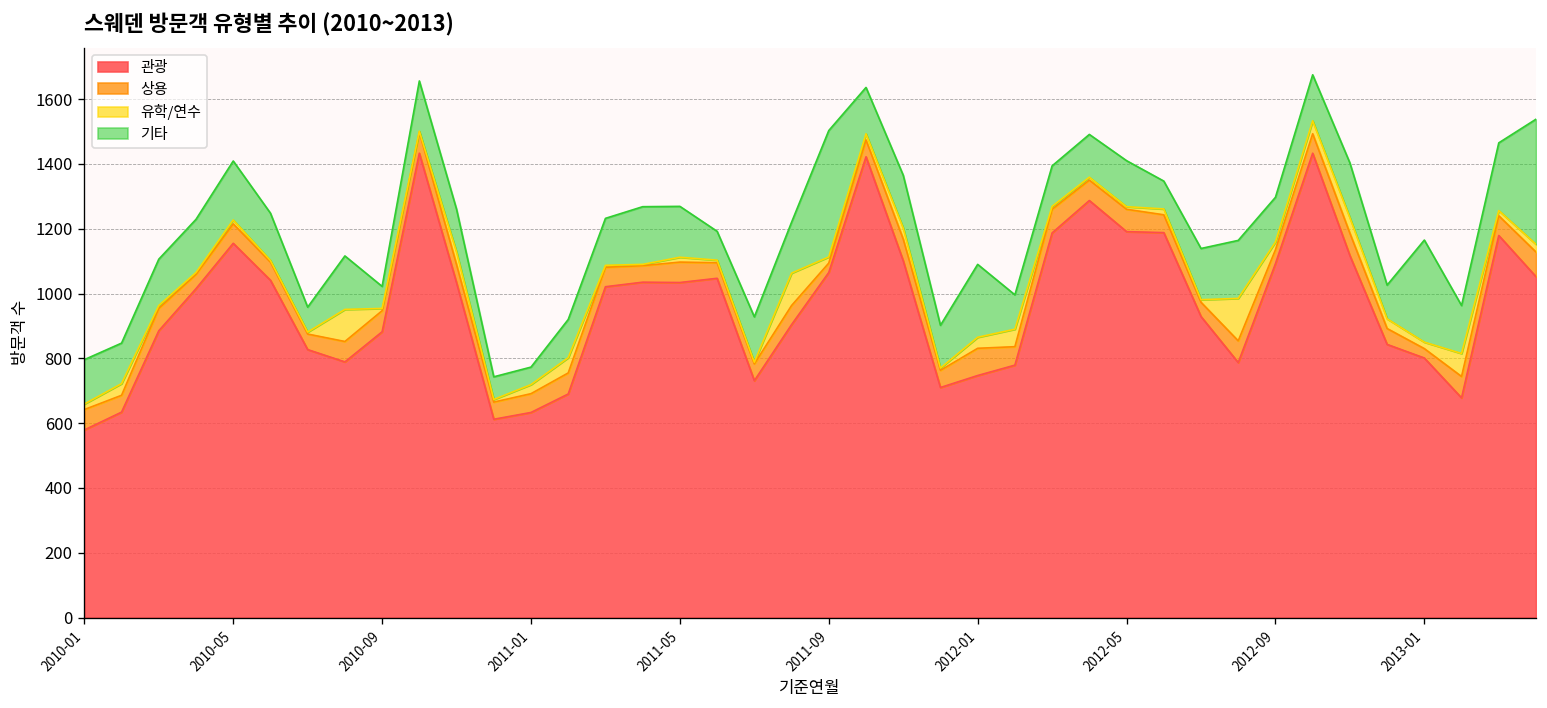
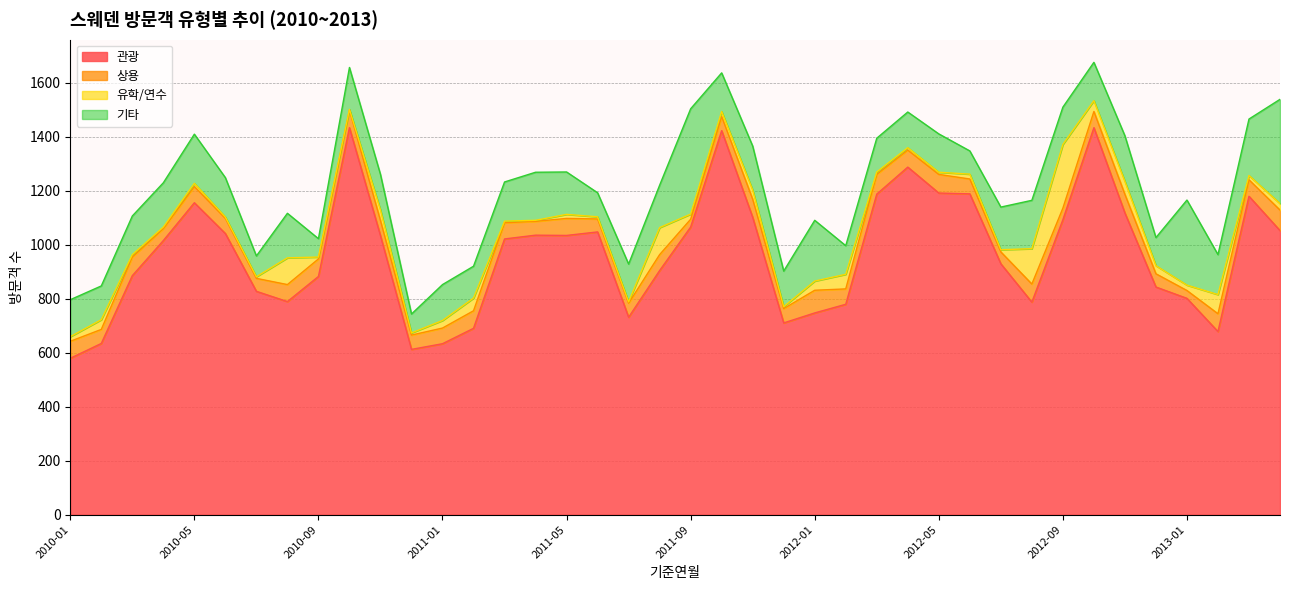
기타, 2011-01: 50 -> 130
유학/연수, 2012-09: 20 -> 240
